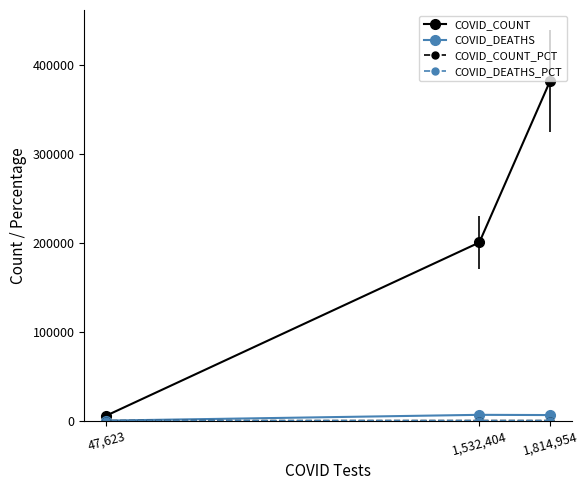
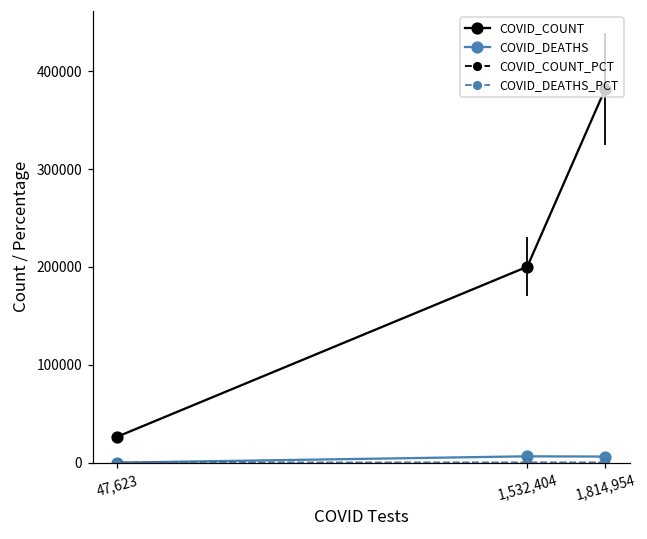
COVID_COUNT, 47,623: 10000 -> 30000
